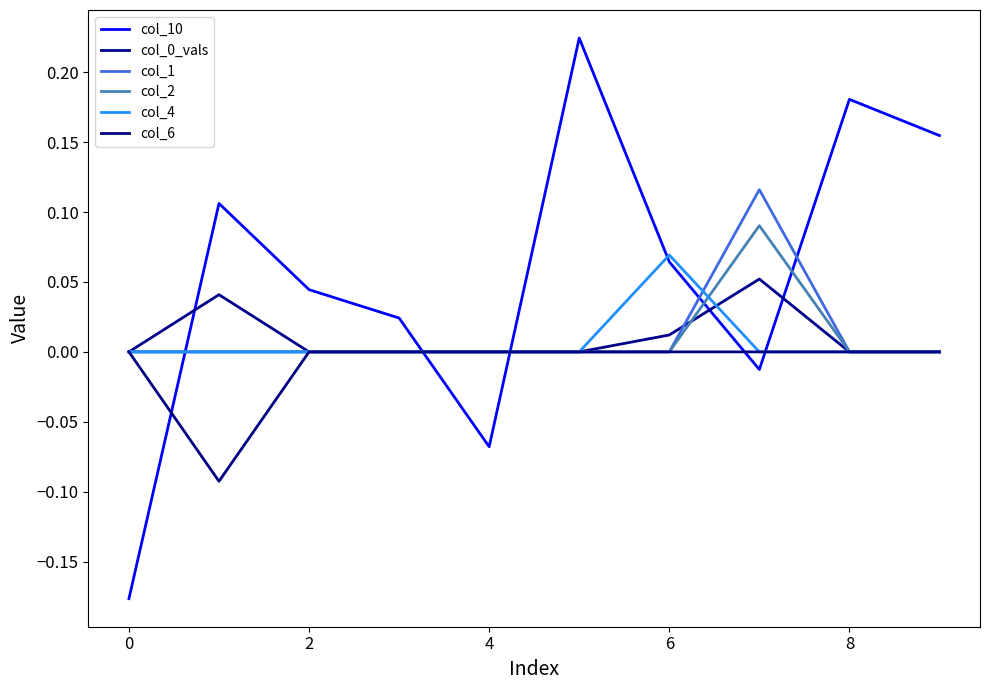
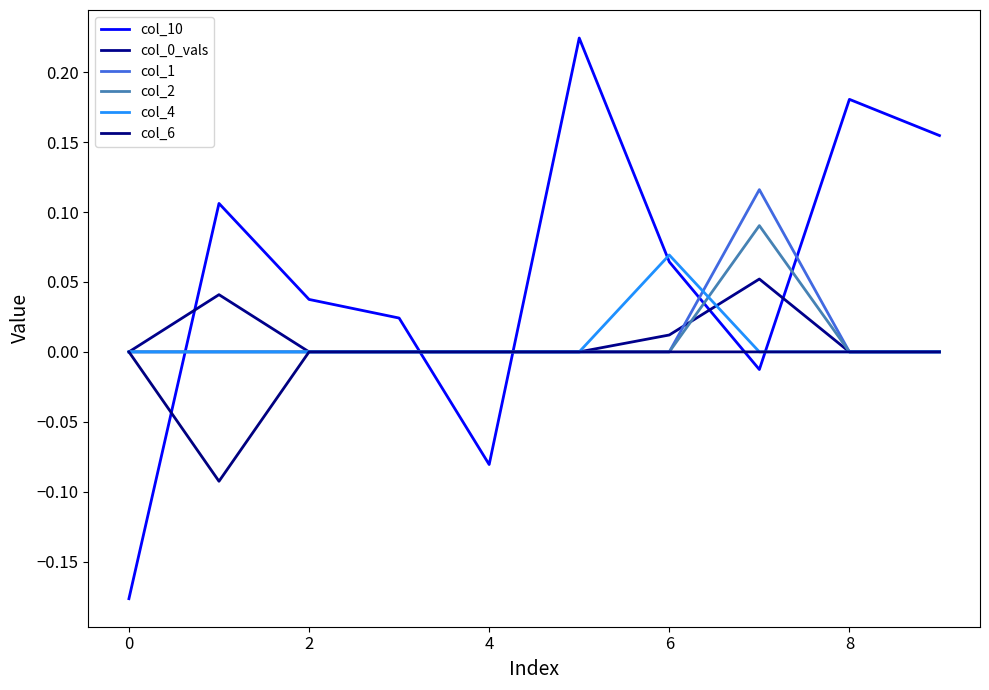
col_10, 2: 0.044 -> 0.038
col_10, 4: -0.068 -> -0.081
